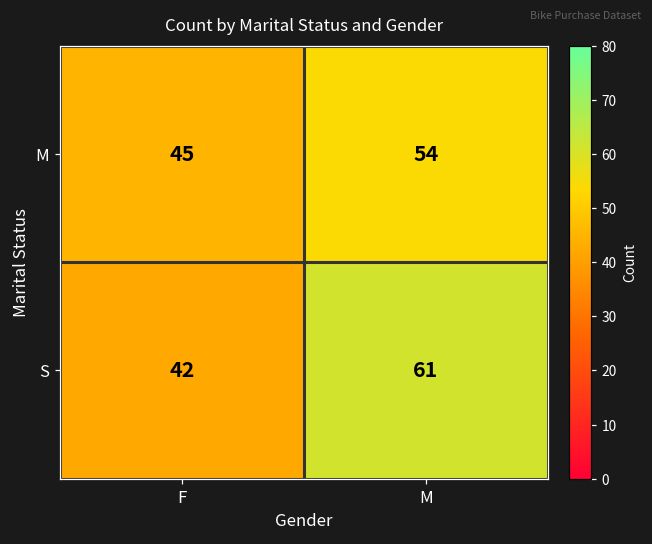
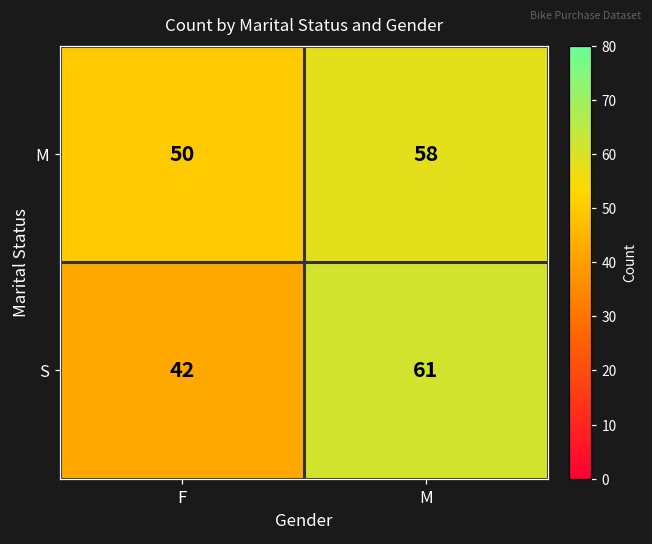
M, F: 45 -> 50
M, M: 54 -> 58
